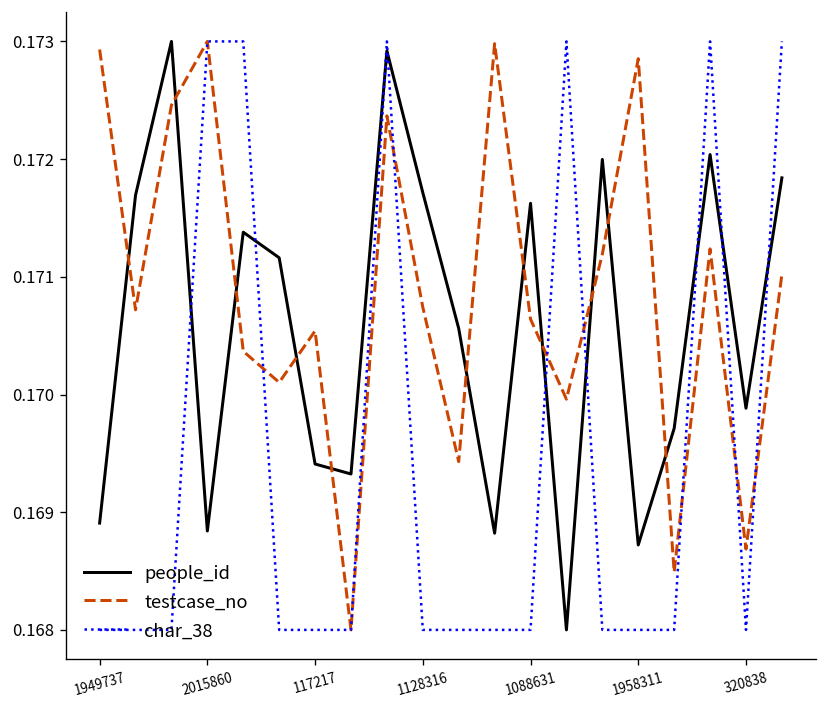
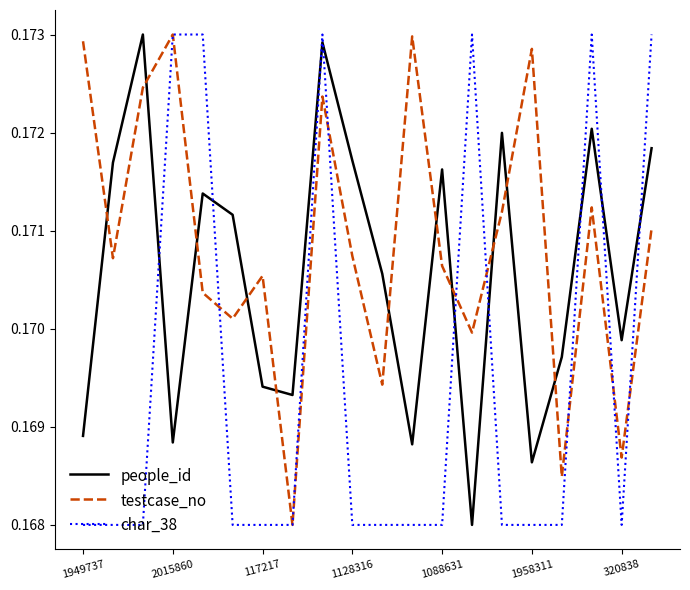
people_id, 1958311: 0.1687 -> 0.1686
